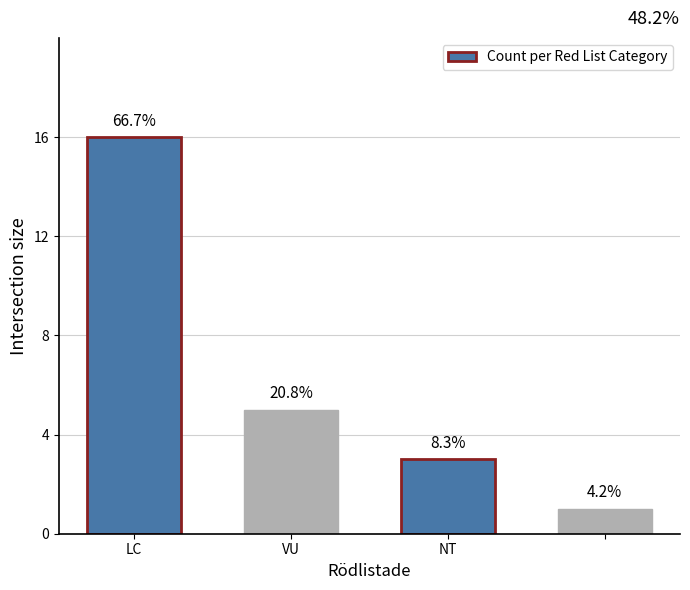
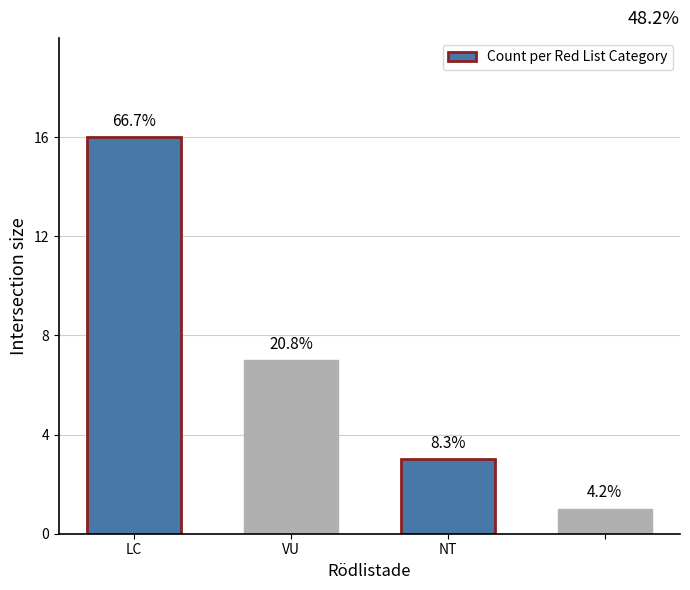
VU: 5 -> 7
